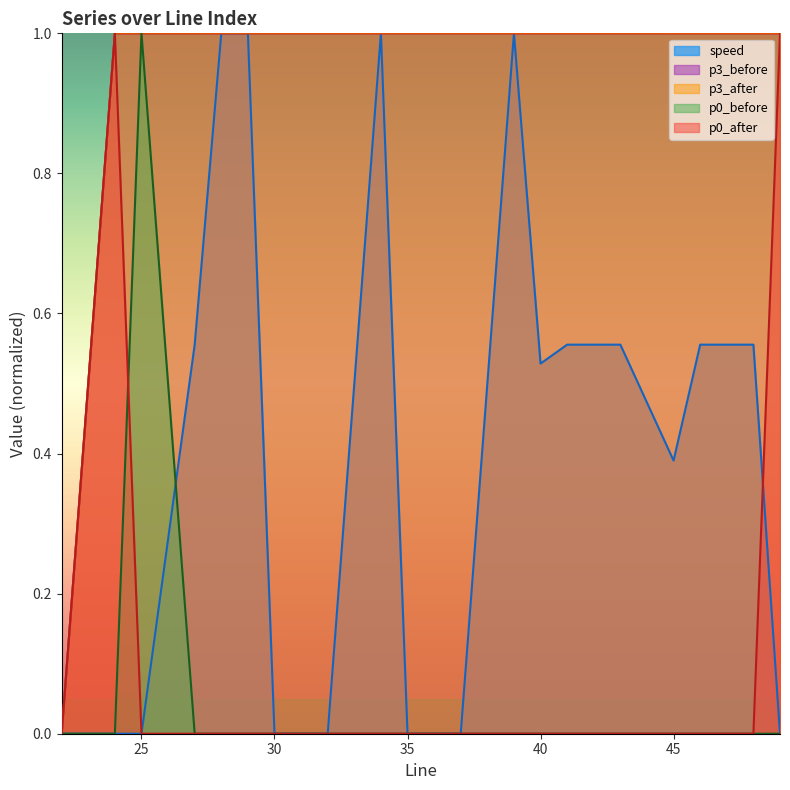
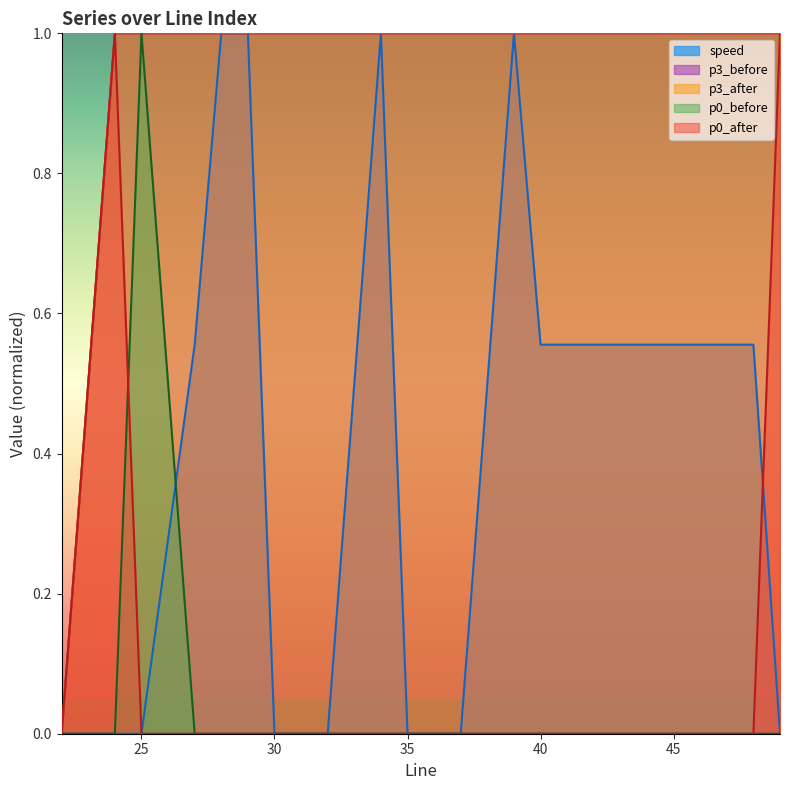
speed, 40: 0.53 -> 0.56
speed, 45: 0.39 -> 0.56
